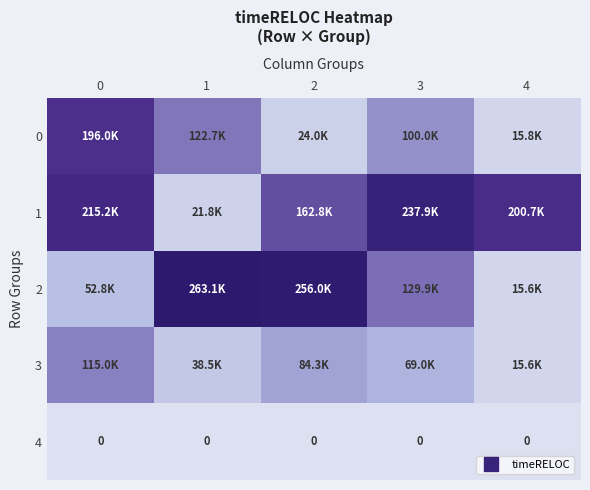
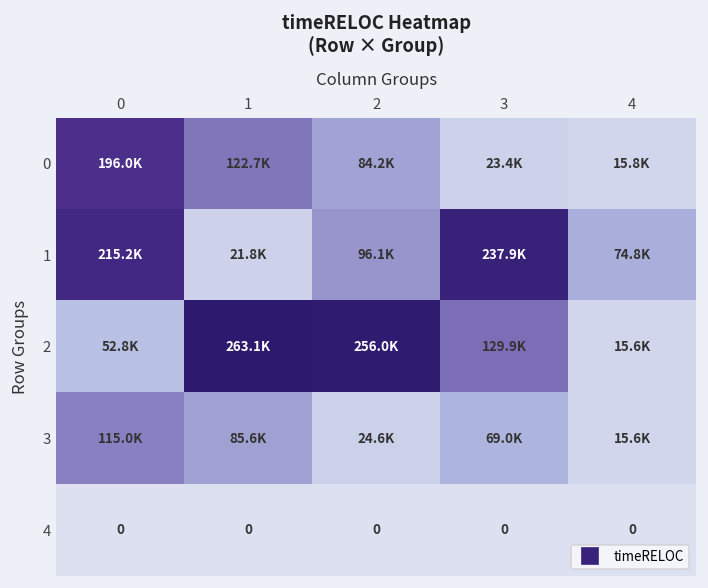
0, 2: 24.0K -> 84.2K
0, 3: 100.0K -> 23.4K
1, 2: 162.8K -> 96.1K
1, 4: 200.7K -> 74.8K
3, 1: 38.5K -> 85.6K
3, 2: 84.3K -> 24.6K
